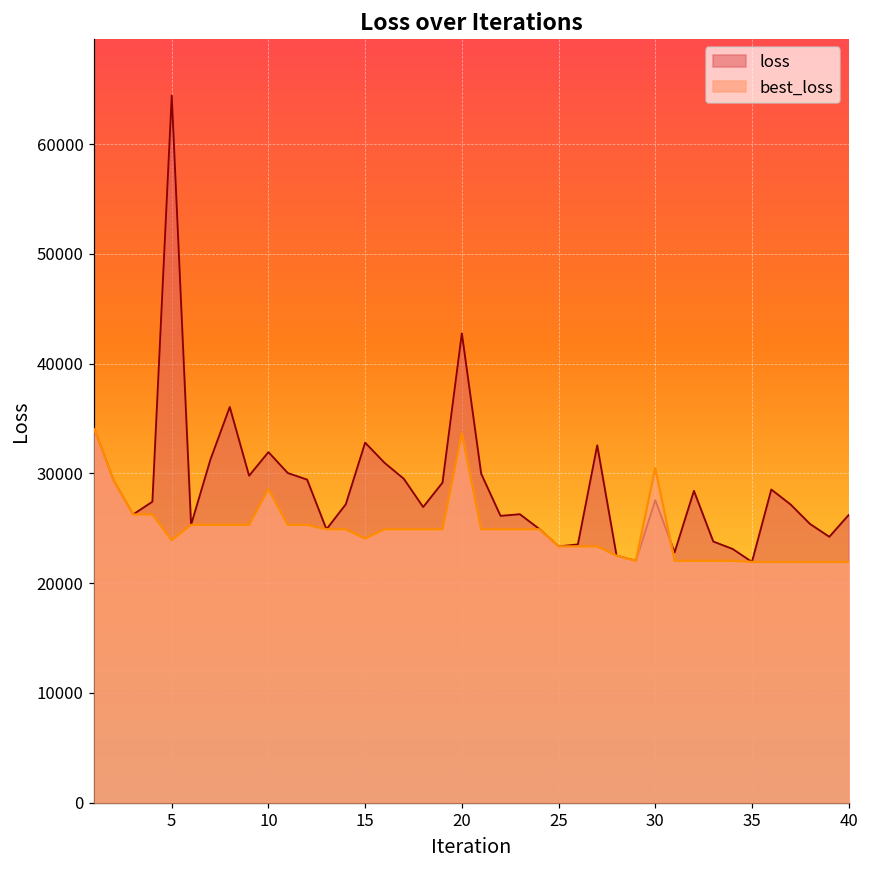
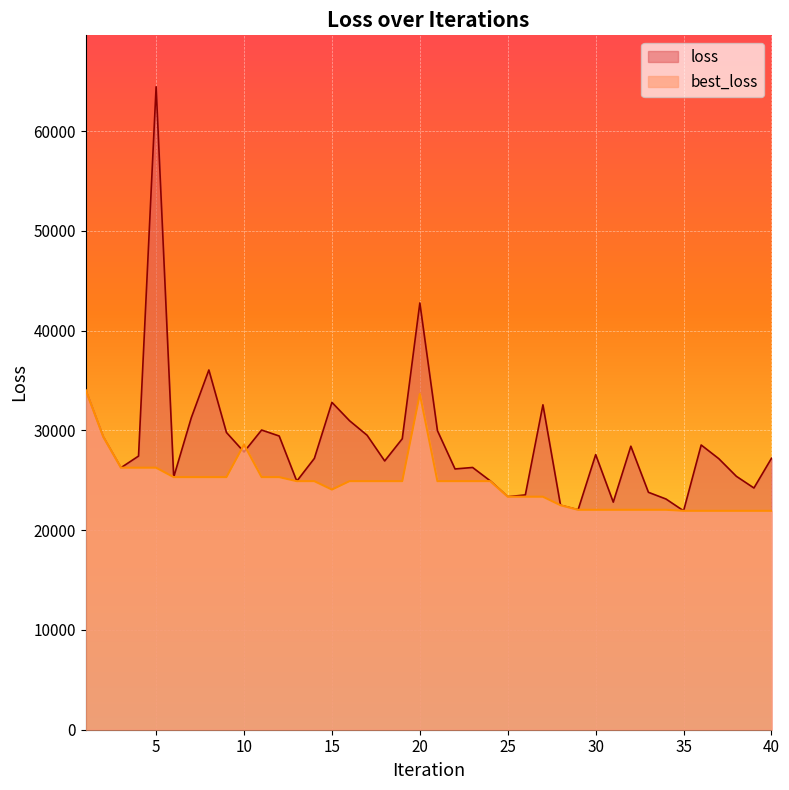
best_loss, 5: 24000 -> 26000
loss, 10: 32000 -> 28000
best_loss, 30: 30000 -> 22000
loss, 40: 26000 -> 27000
